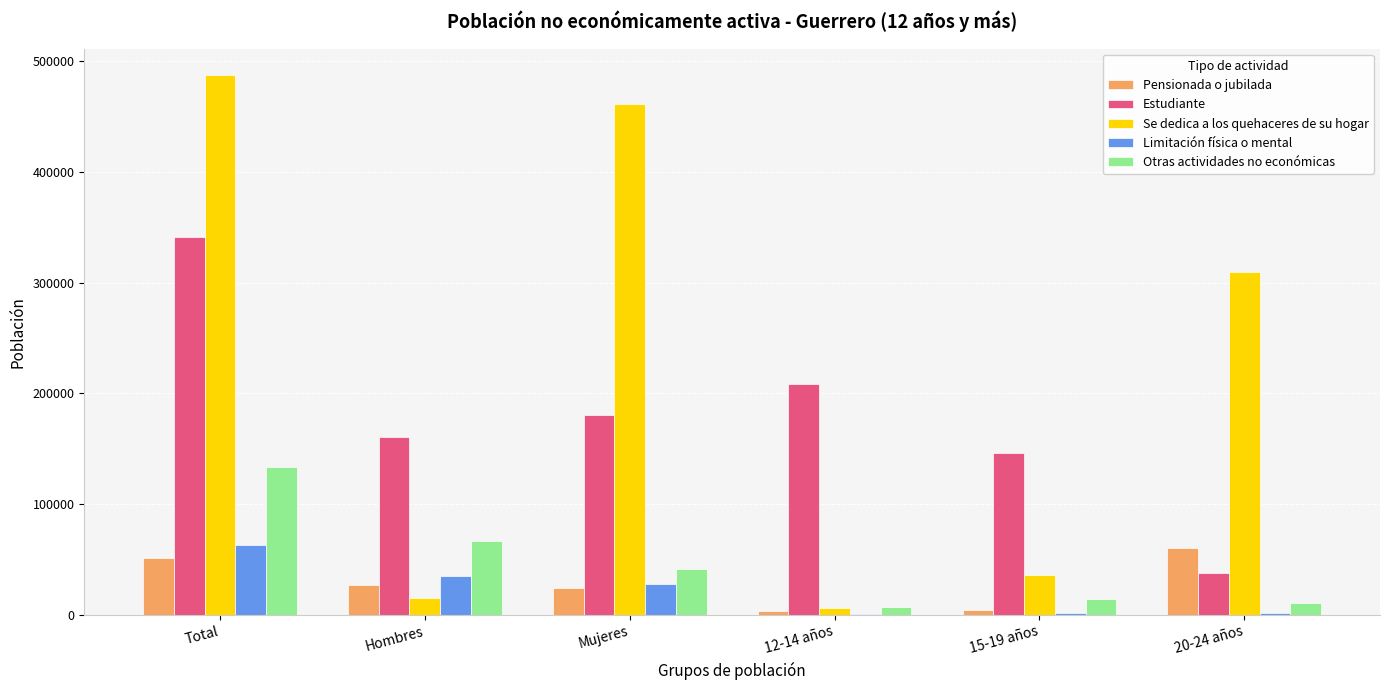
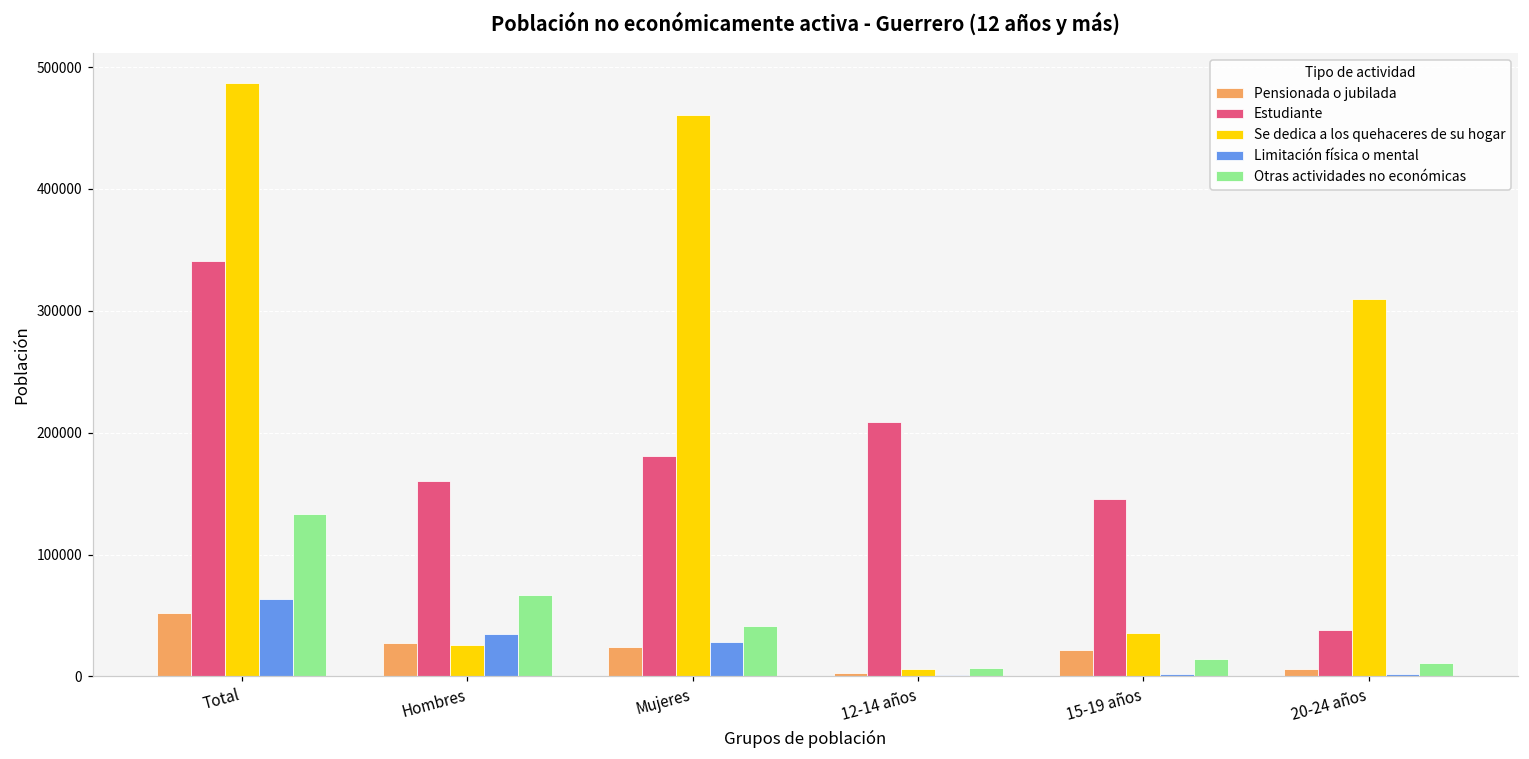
Se dedica a los quehaceres de su hogar, Hombres: 15000 -> 26000
Pensionada o jubilada, 15-19 años: 4000 -> 21000
Pensionada o jubilada, 20-24 años: 61000 -> 6000
